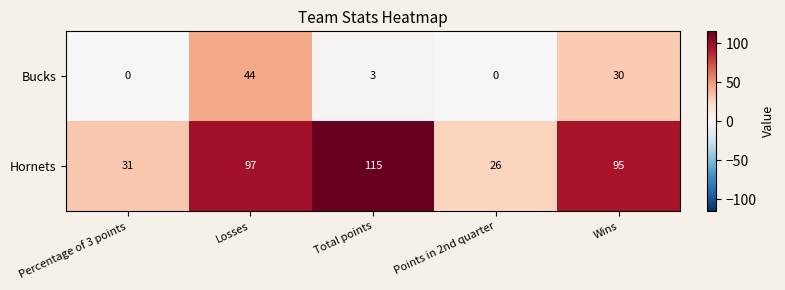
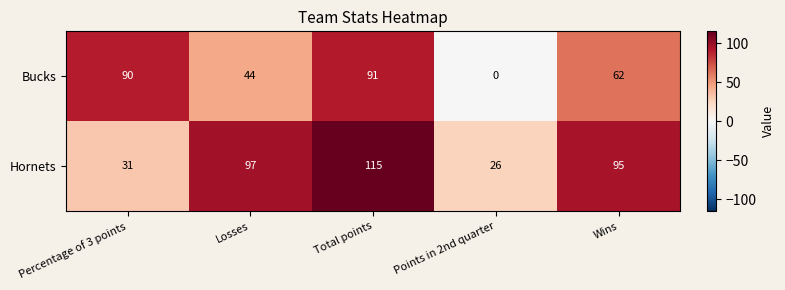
Bucks, Percentage of 3 points: 0 -> 90
Bucks, Total points: 3 -> 91
Bucks, Wins: 30 -> 62
